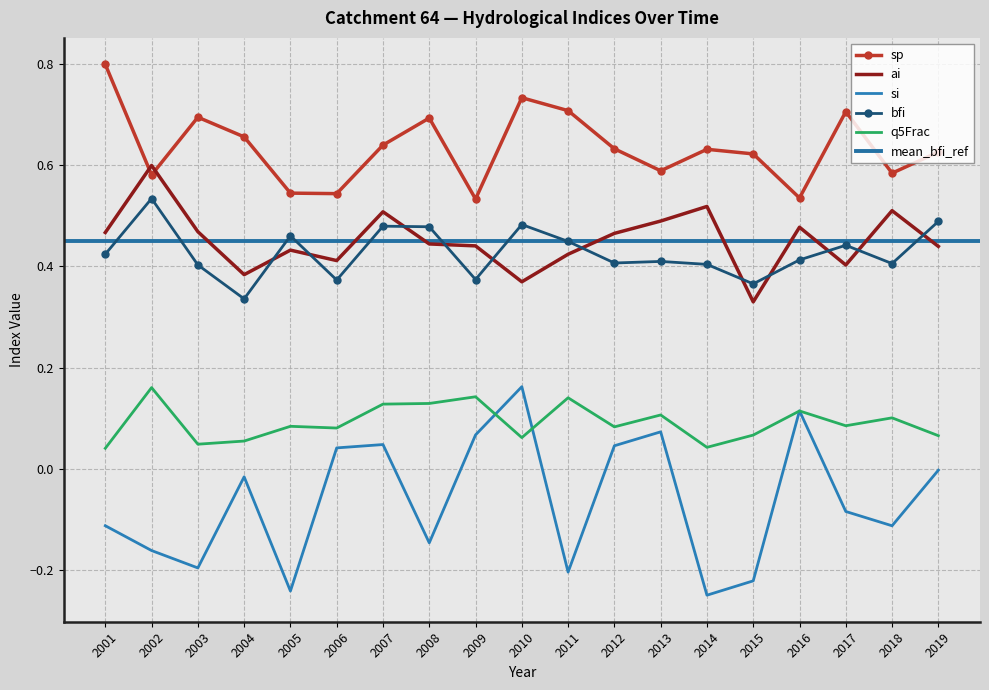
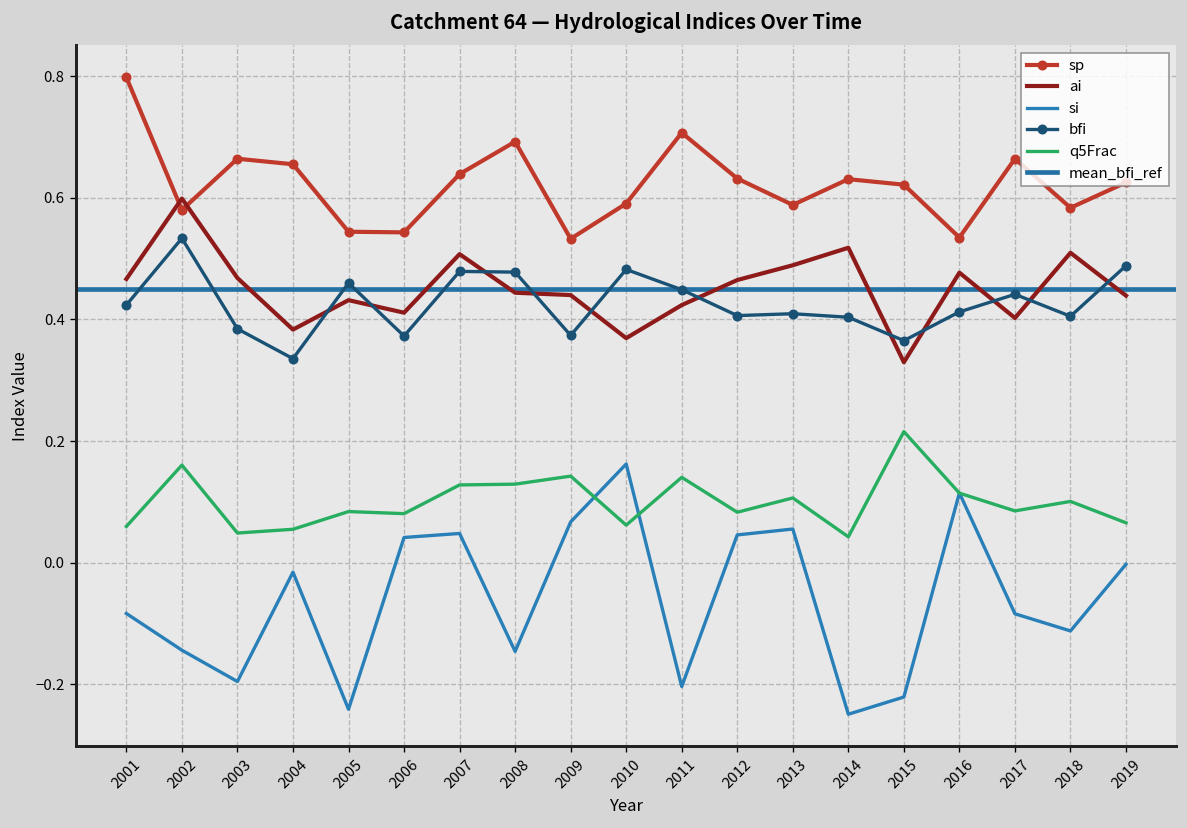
si, 2001: -0.11 -> -0.08
q5Frac, 2001: 0.04 -> 0.06
si, 2002: -0.16 -> -0.14
sp, 2003: 0.69 -> 0.66
bfi, 2003: 0.40 -> 0.38
sp, 2010: 0.73 -> 0.59
si, 2013: 0.07 -> 0.06
q5Frac, 2015: 0.07 -> 0.22
sp, 2017: 0.71 -> 0.66
